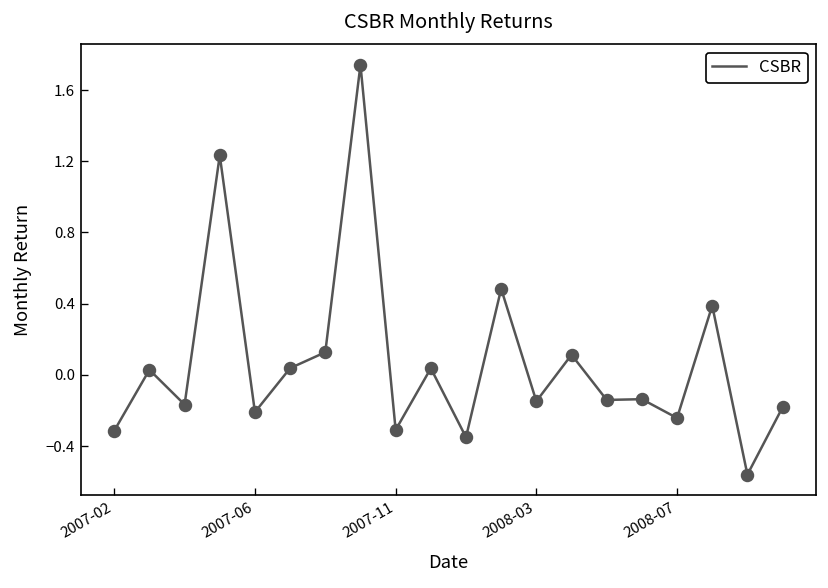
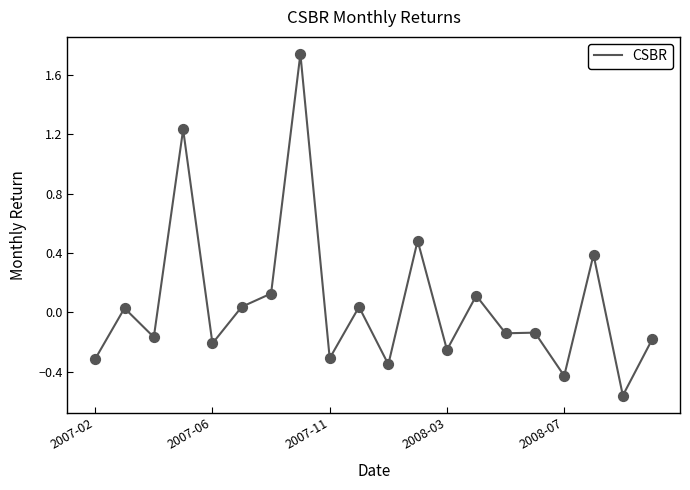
2008-03: -0.15 -> -0.25
2008-07: -0.24 -> -0.43
